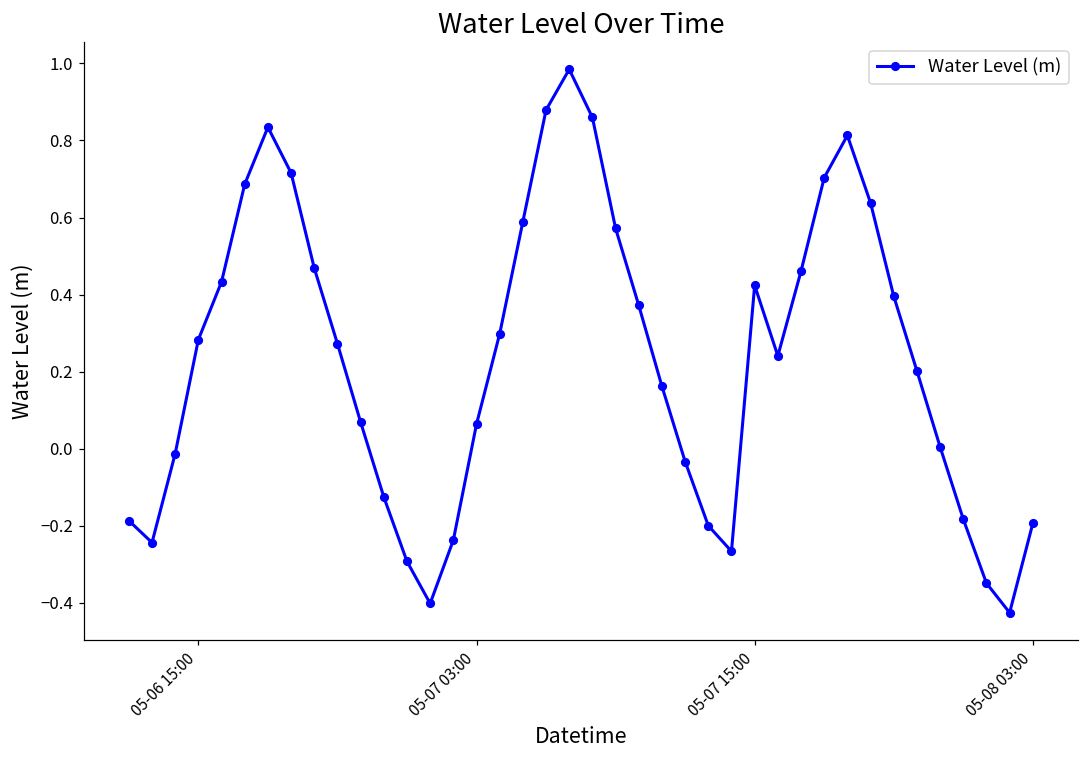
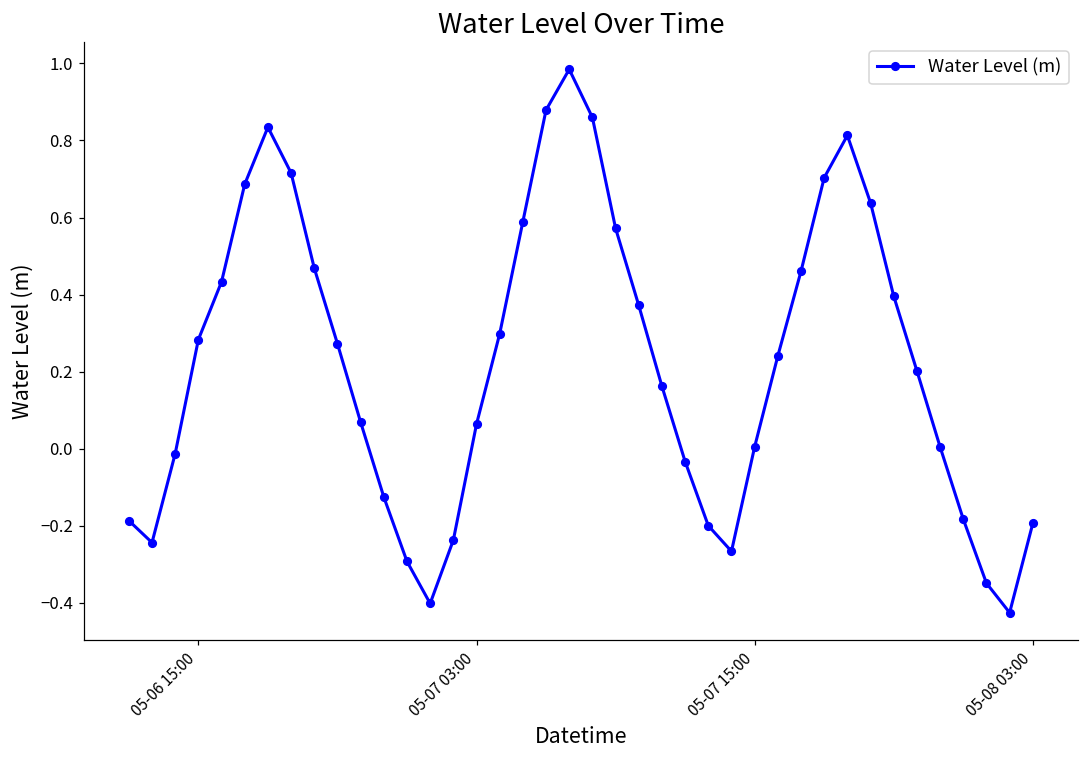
05-07 15:00: 0.42 -> 0.00
